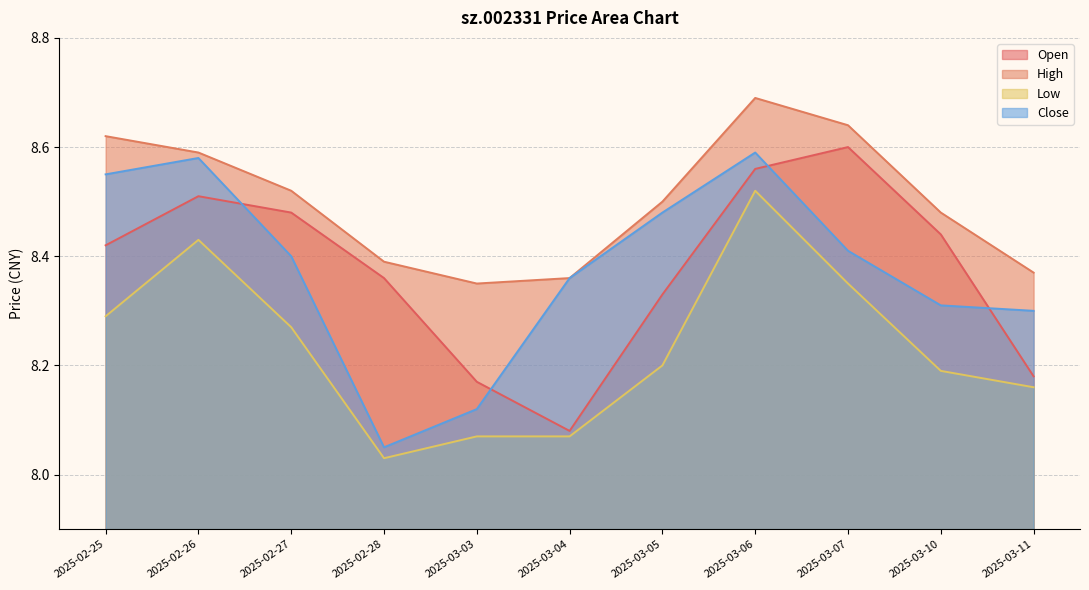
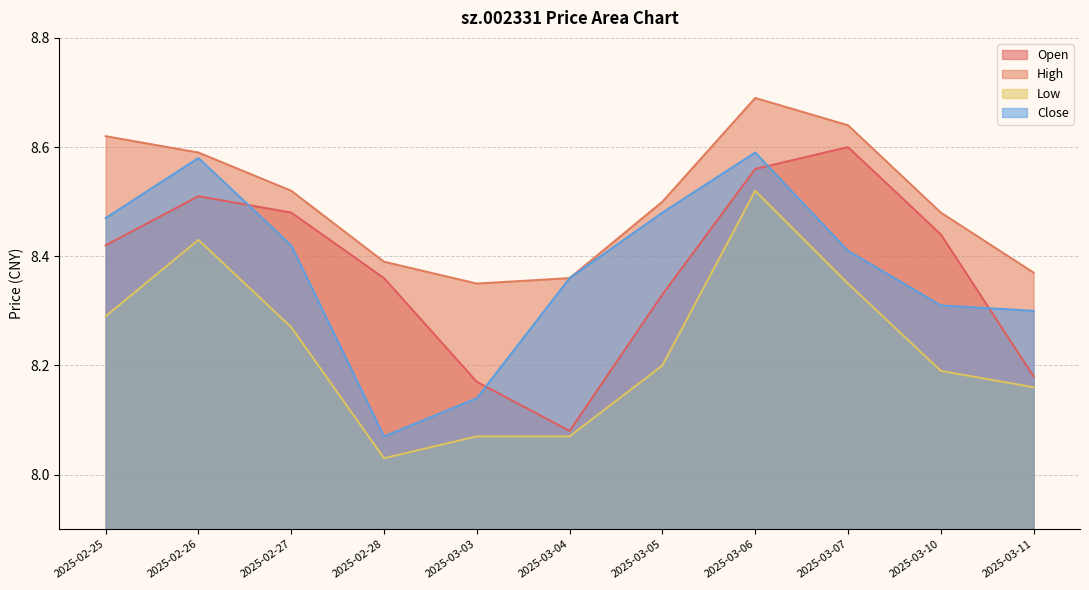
Close, 2025-02-25: 8.55 -> 8.47
Close, 2025-02-27: 8.40 -> 8.42
Close, 2025-02-28: 8.05 -> 8.07
Close, 2025-03-03: 8.12 -> 8.14
